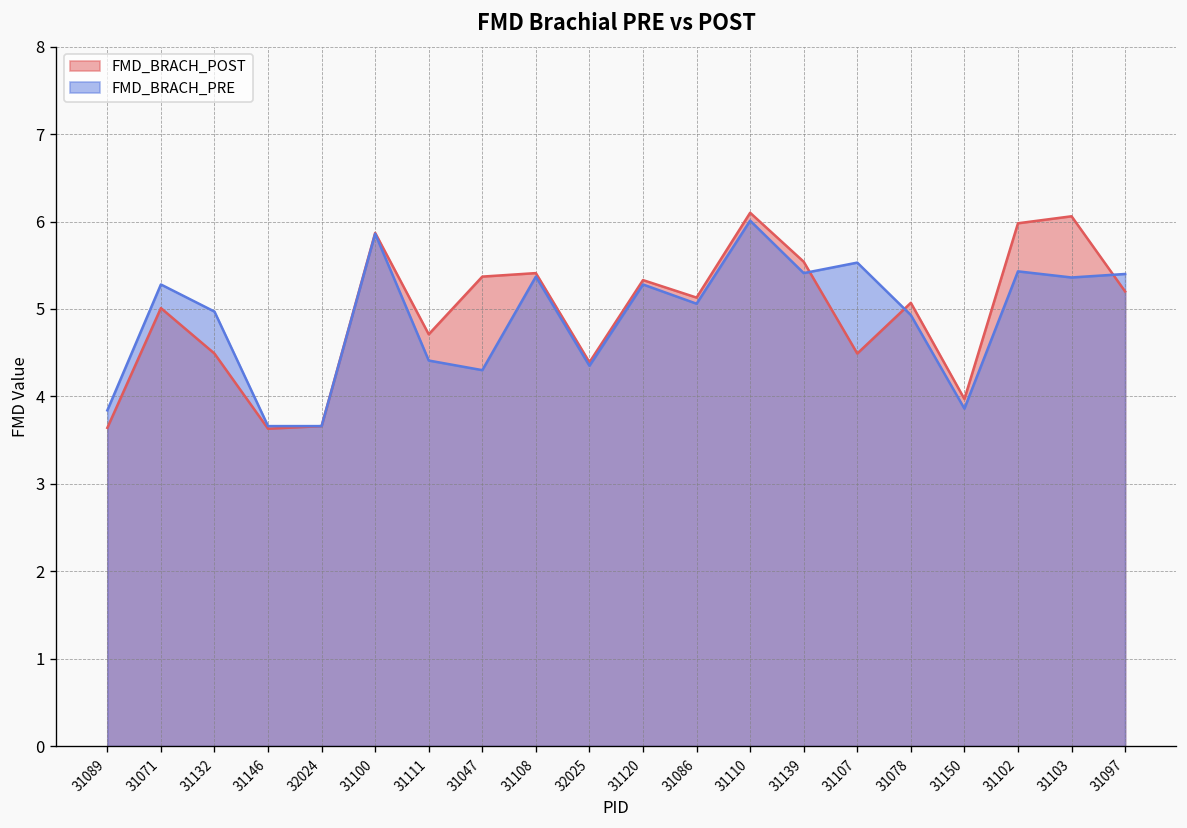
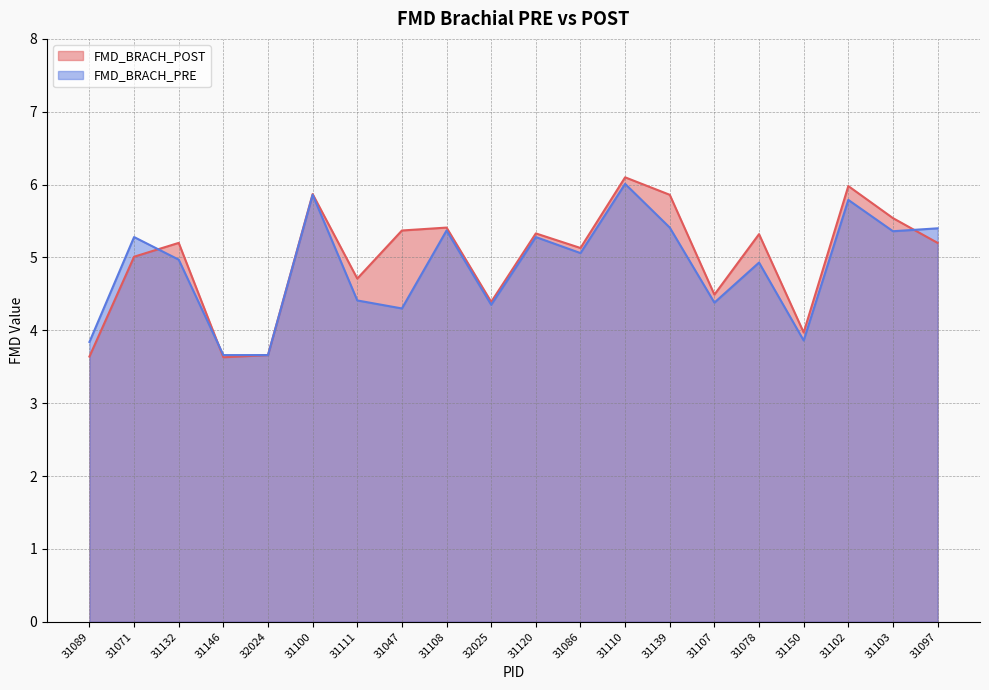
FMD_BRACH_POST, 31132: 4.5 -> 5.2
FMD_BRACH_POST, 31139: 5.5 -> 5.9
FMD_BRACH_PRE, 31107: 5.5 -> 4.4
FMD_BRACH_POST, 31078: 5.1 -> 5.3
FMD_BRACH_PRE, 31102: 5.4 -> 5.8
FMD_BRACH_POST, 31103: 6.1 -> 5.5
